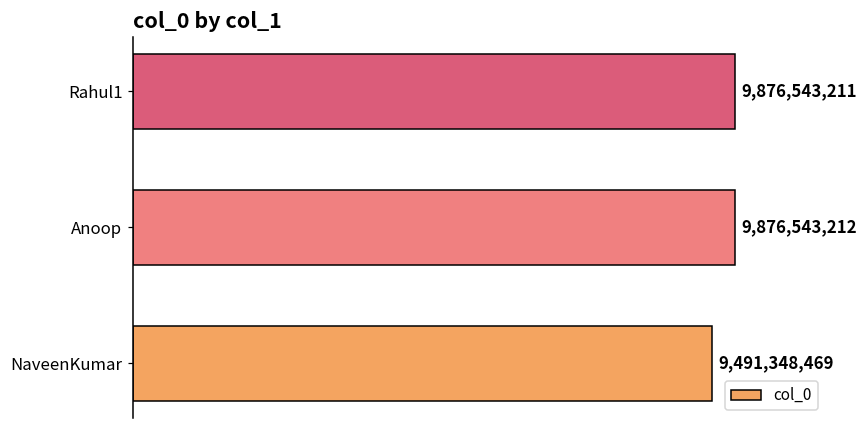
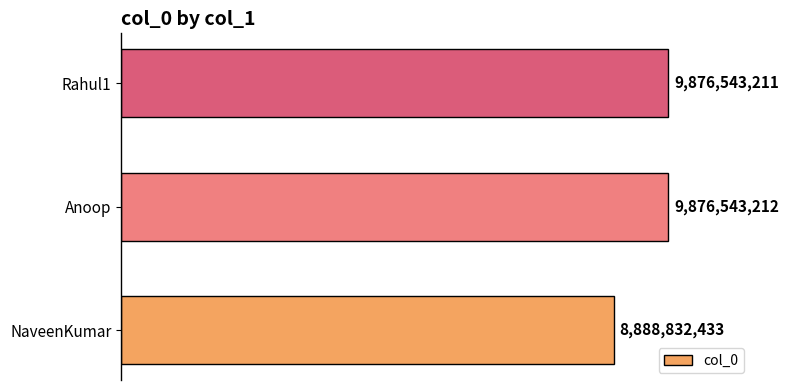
NaveenKumar: 9,491,348,469 -> 8,888,832,433
